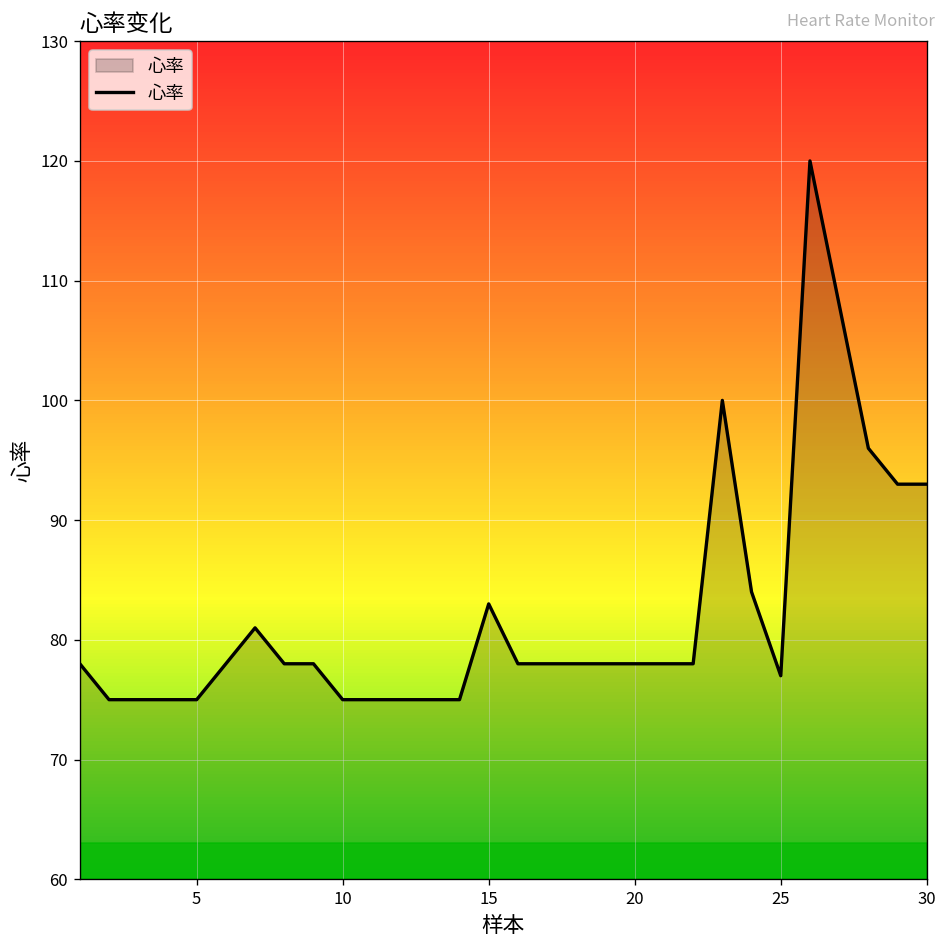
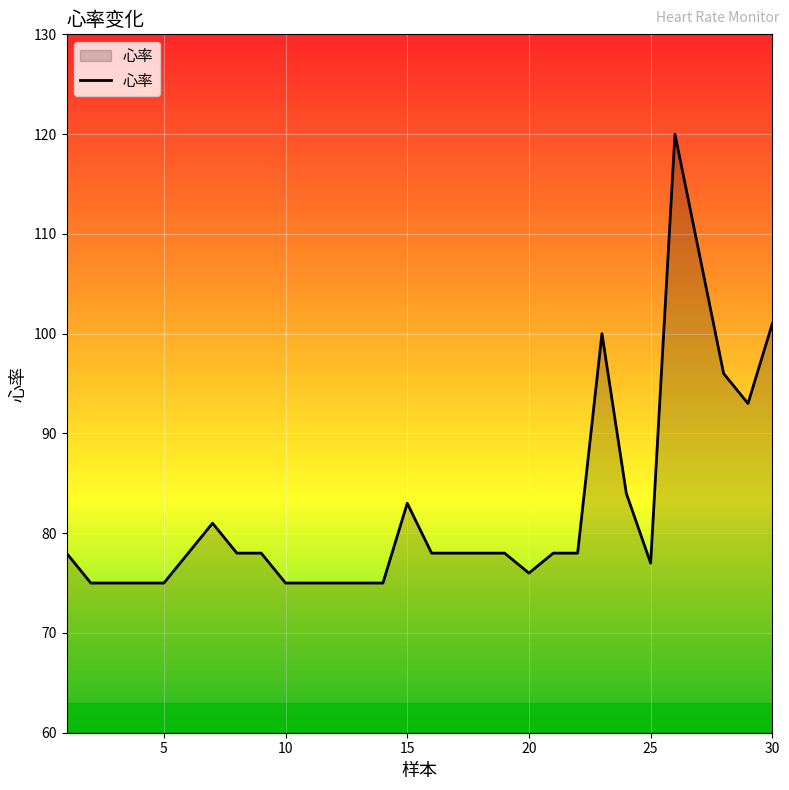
20: 78 -> 76
30: 93 -> 101
